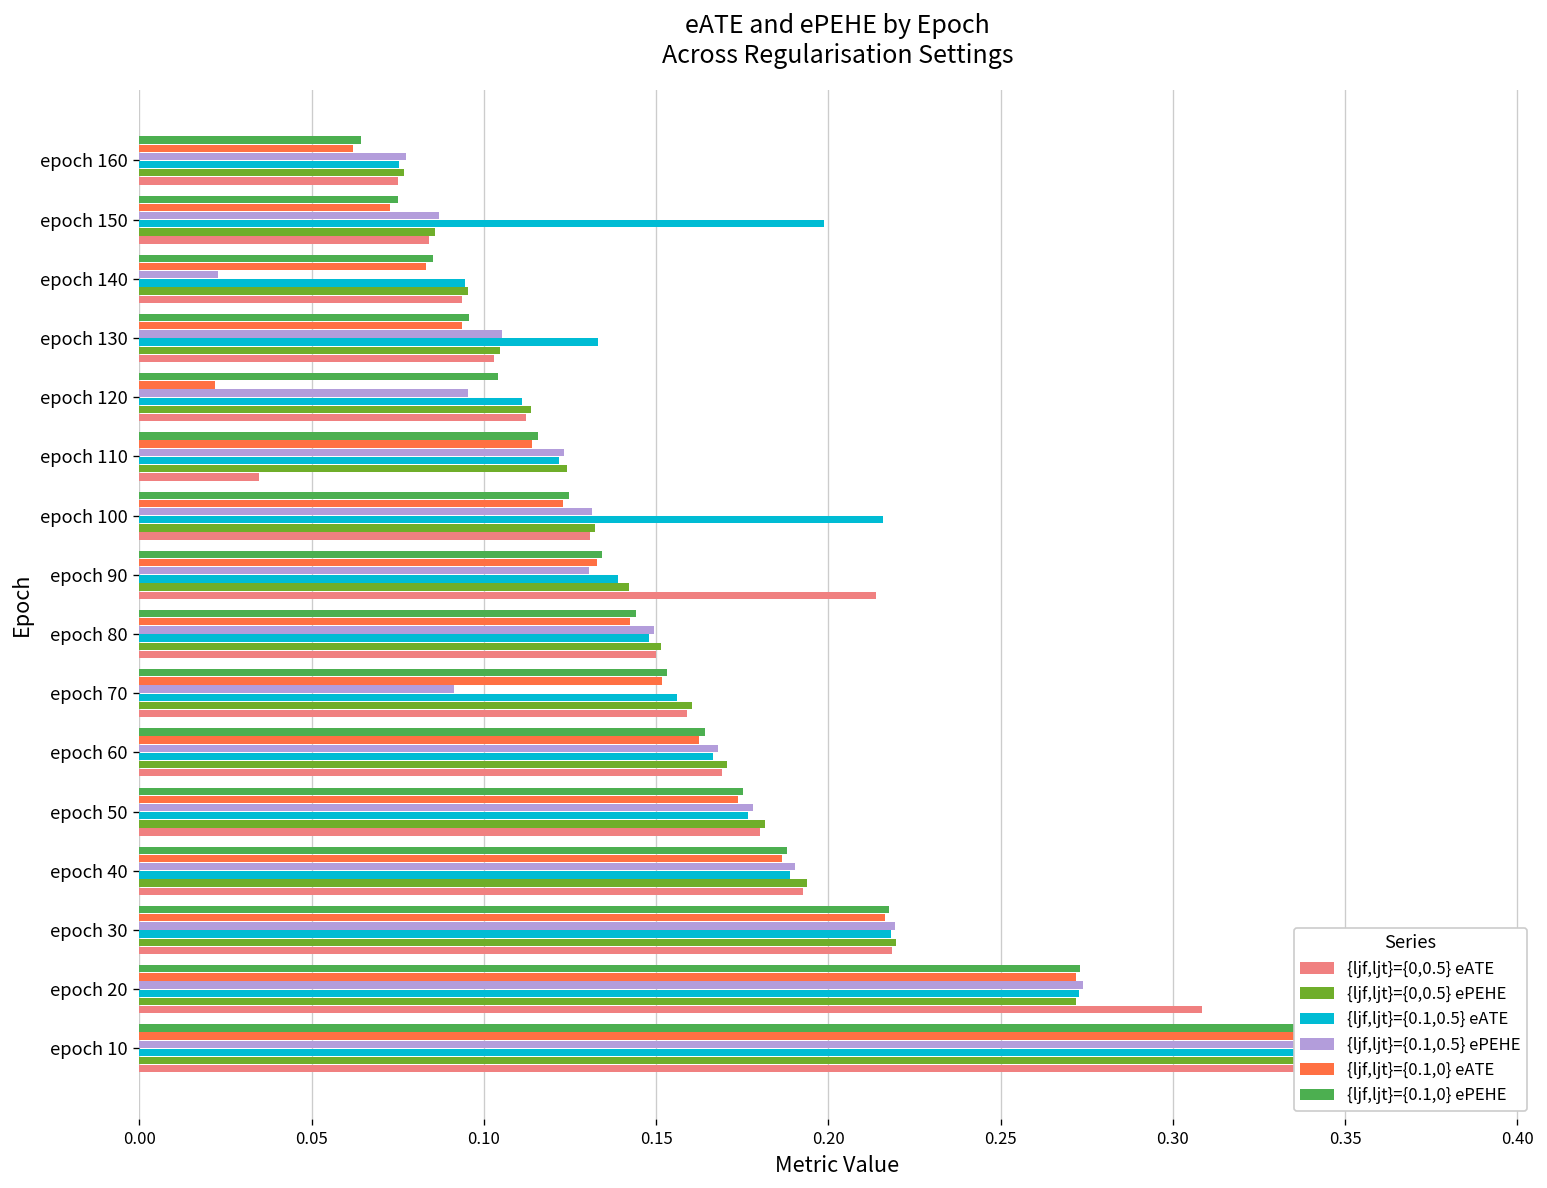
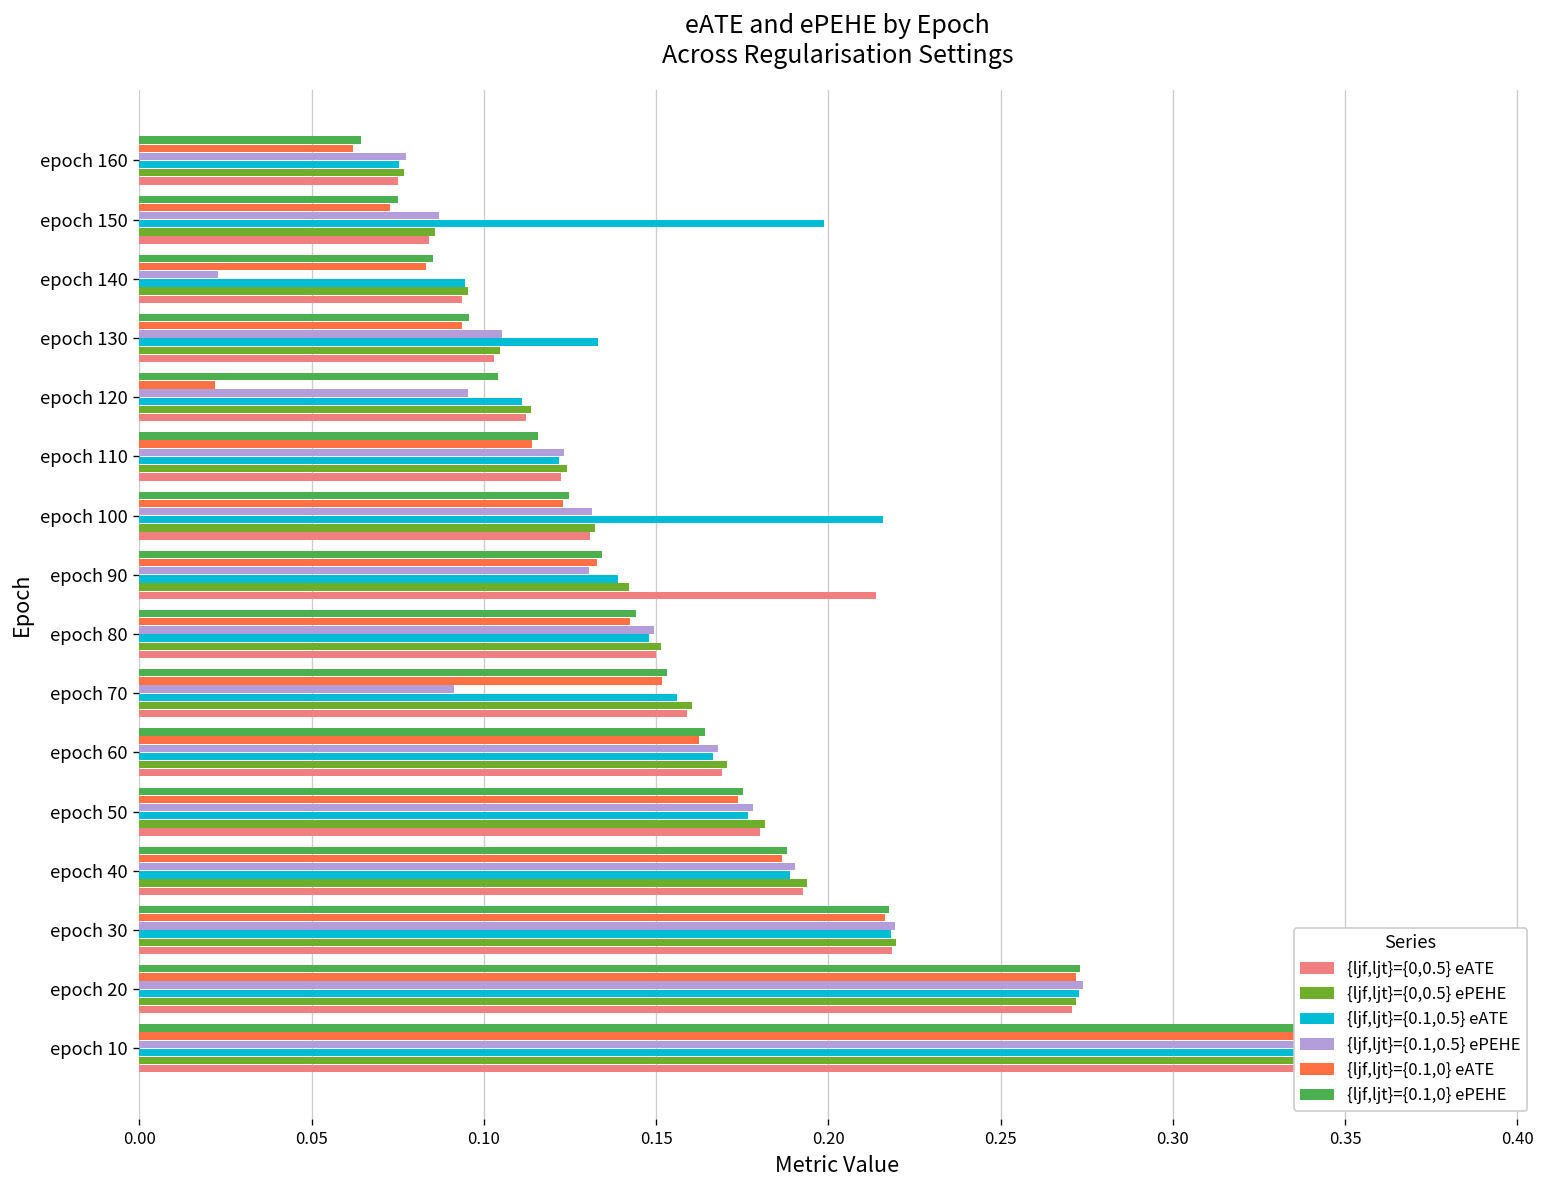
{ljf,ljt}={0,0.5} eATE, epoch 110: 0.035 -> 0.122
{ljf,ljt}={0,0.5} eATE, epoch 20: 0.309 -> 0.271
